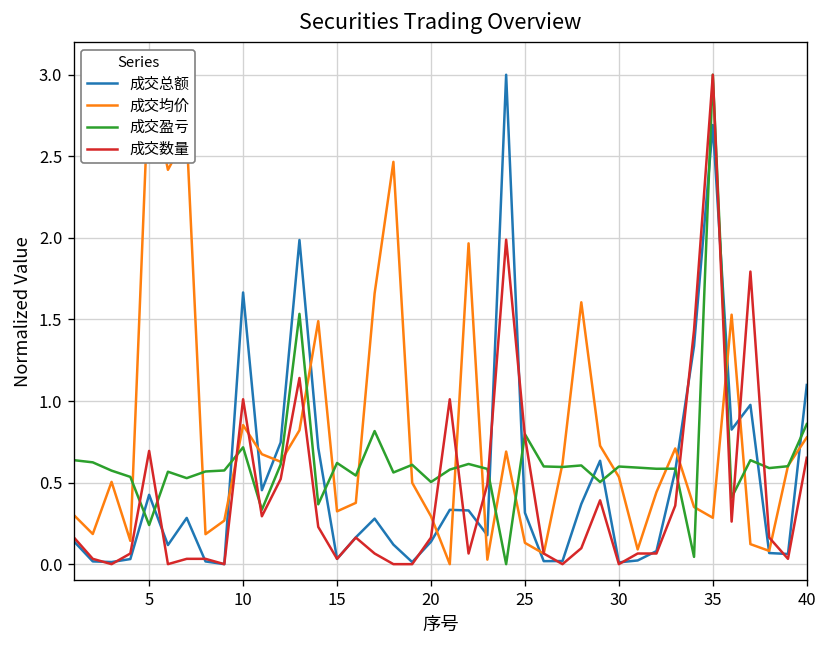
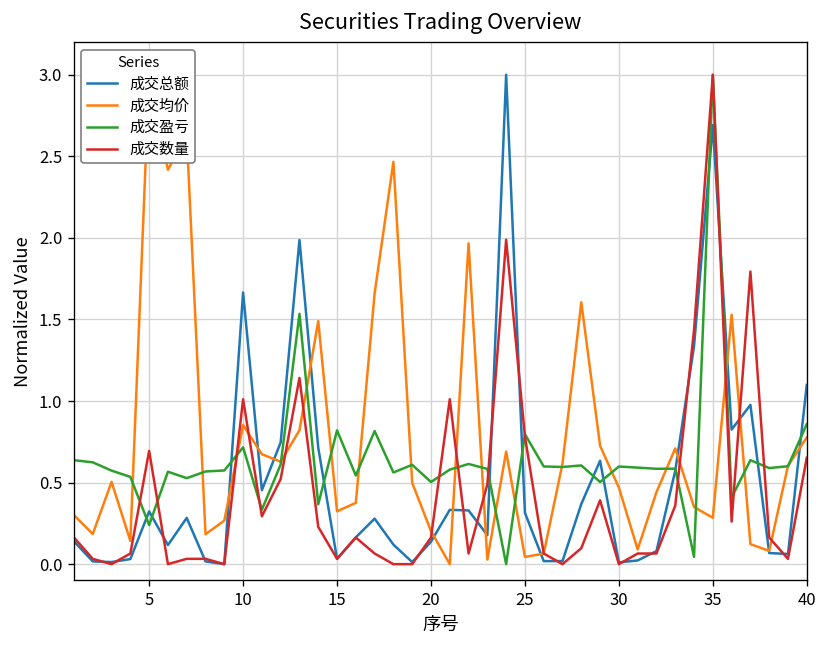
成交总额, 5: 0.43 -> 0.32
成交盈亏, 15: 0.62 -> 0.82
成交均价, 20: 0.29 -> 0.20
成交均价, 25: 0.13 -> 0.04
成交均价, 30: 0.53 -> 0.47
